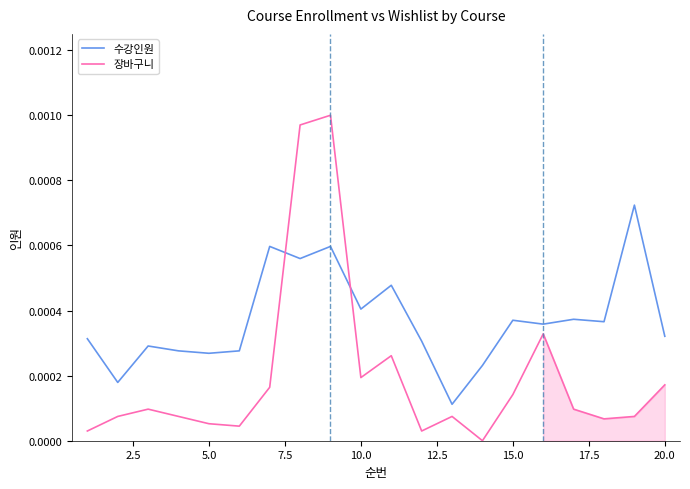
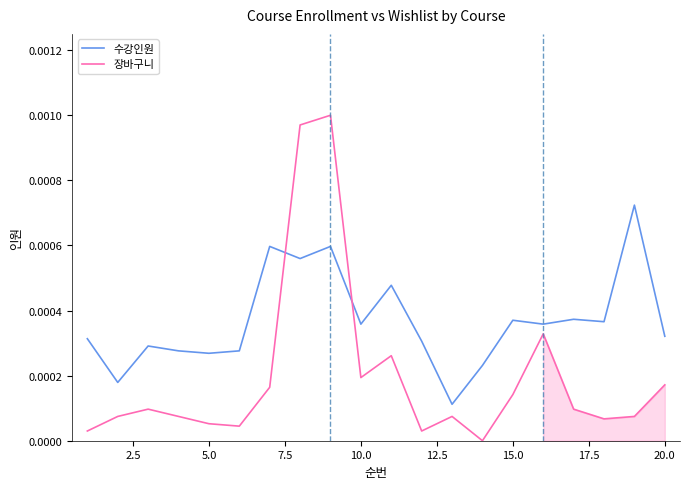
수강인원, 10.0: 0.00040 -> 0.00036
